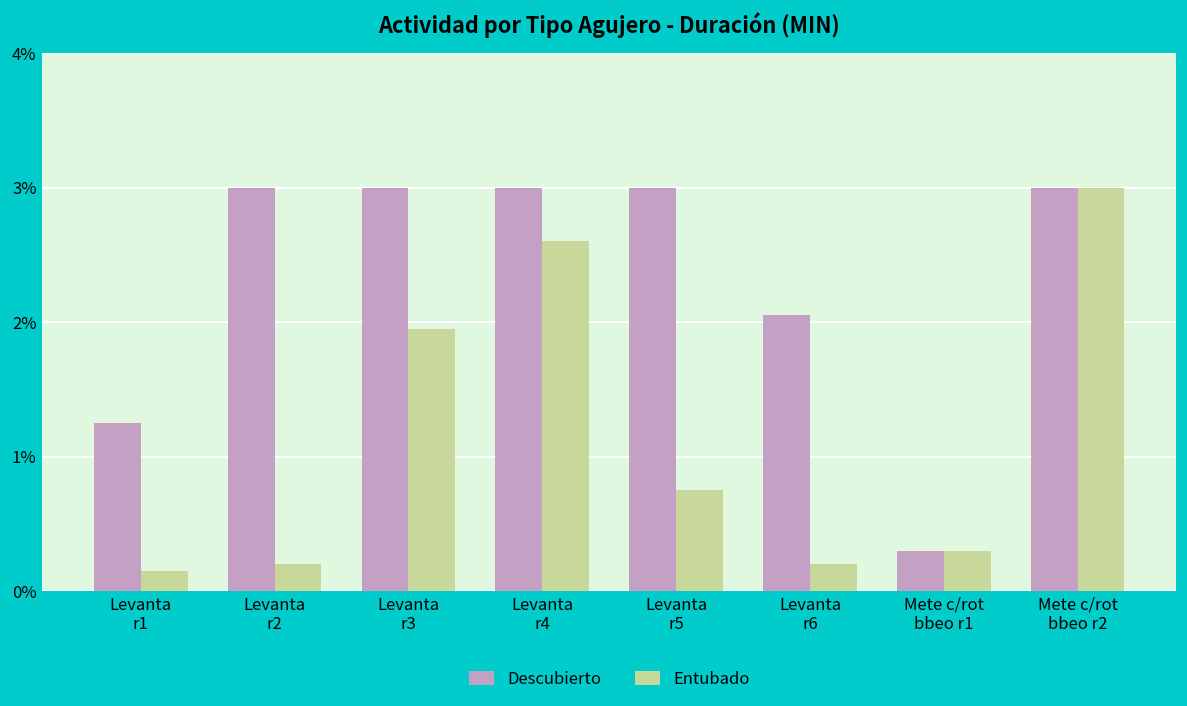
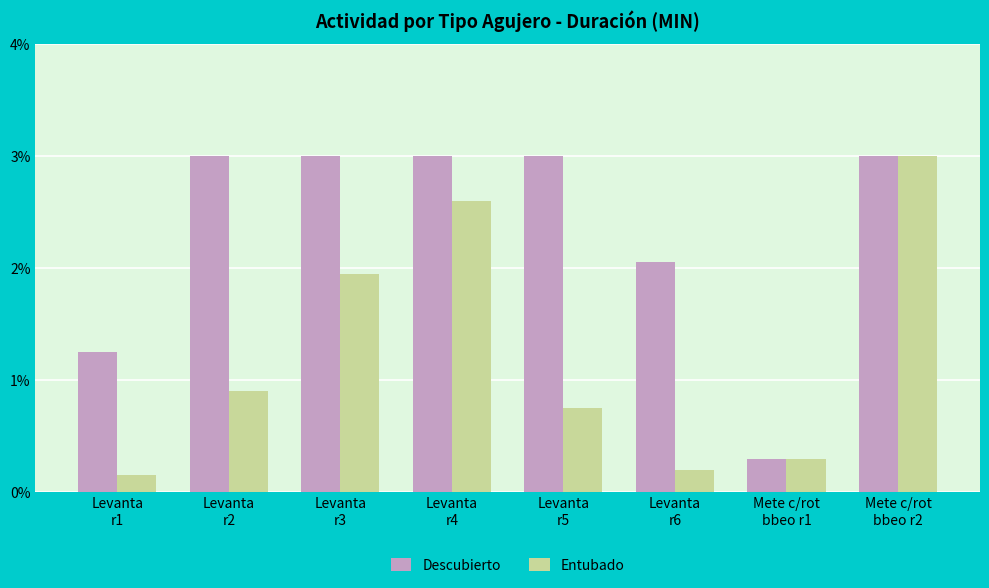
Entubado, Levanta r2: 0.20% -> 0.90%
